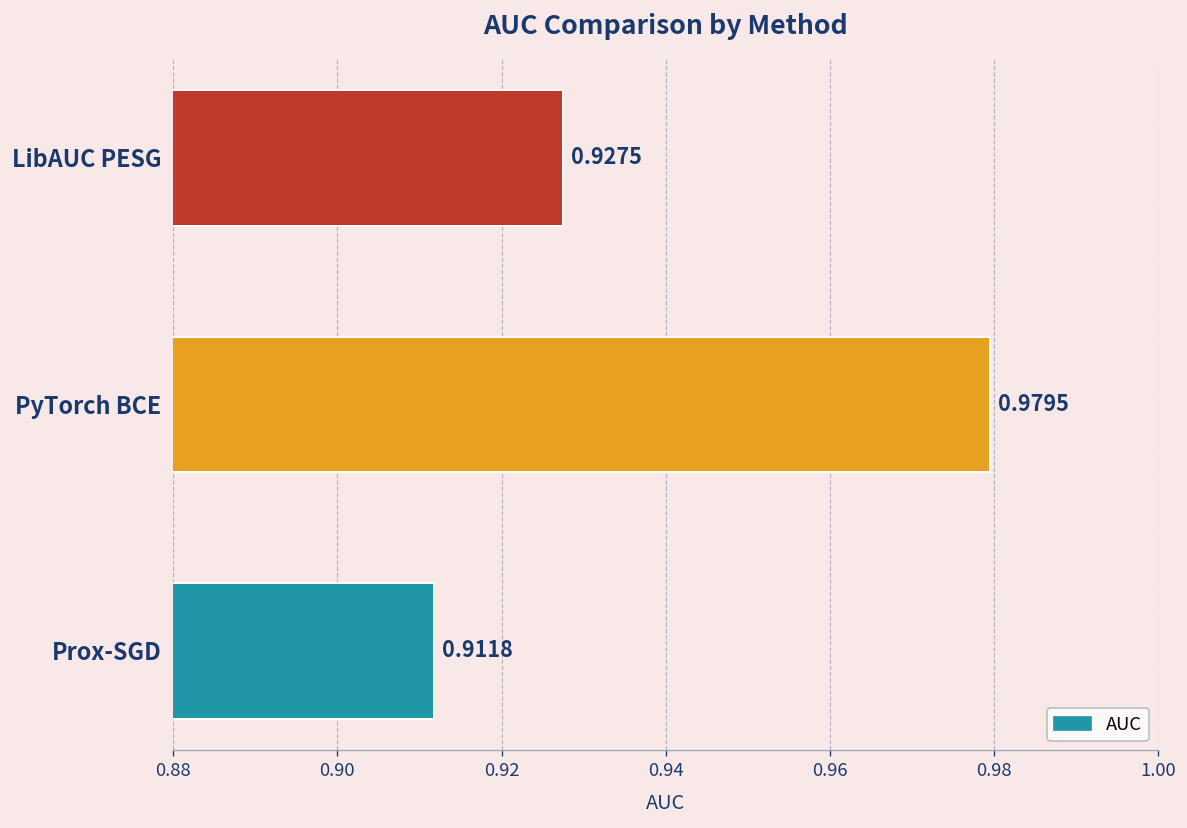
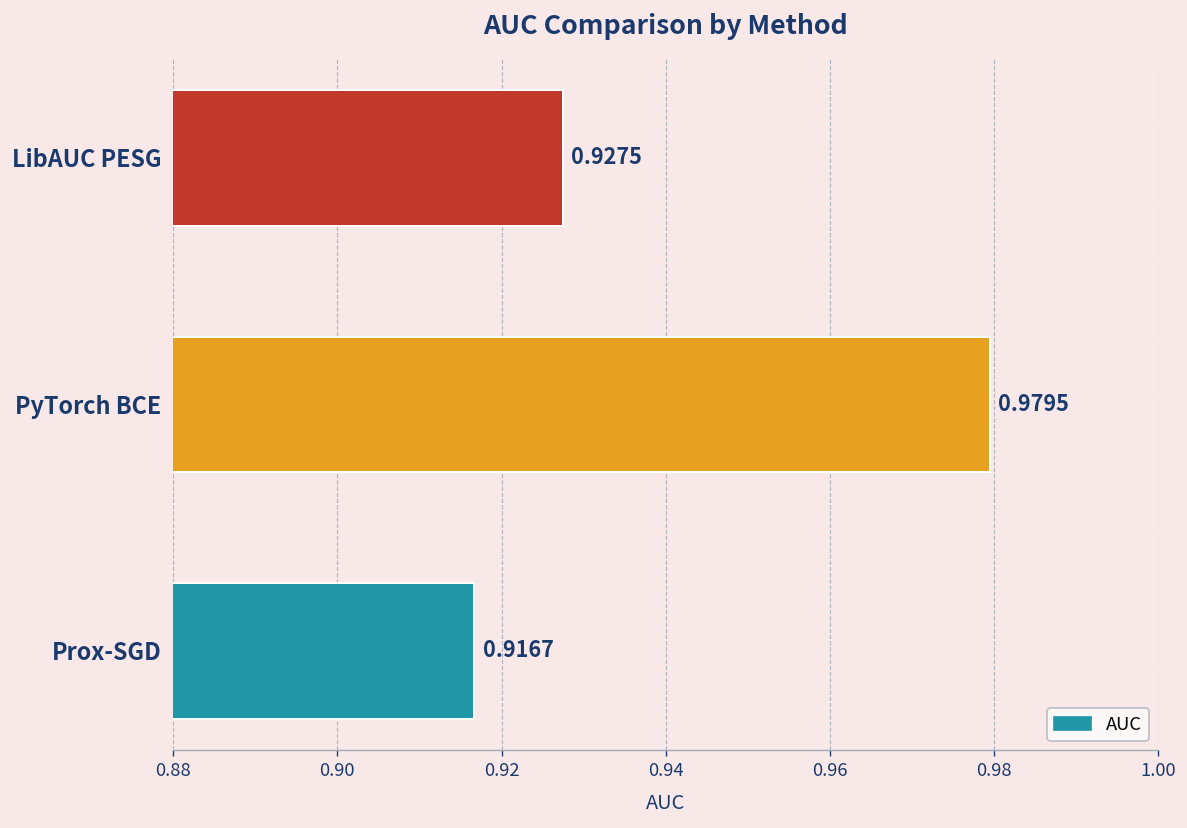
Prox-SGD: 0.9118 -> 0.9167
